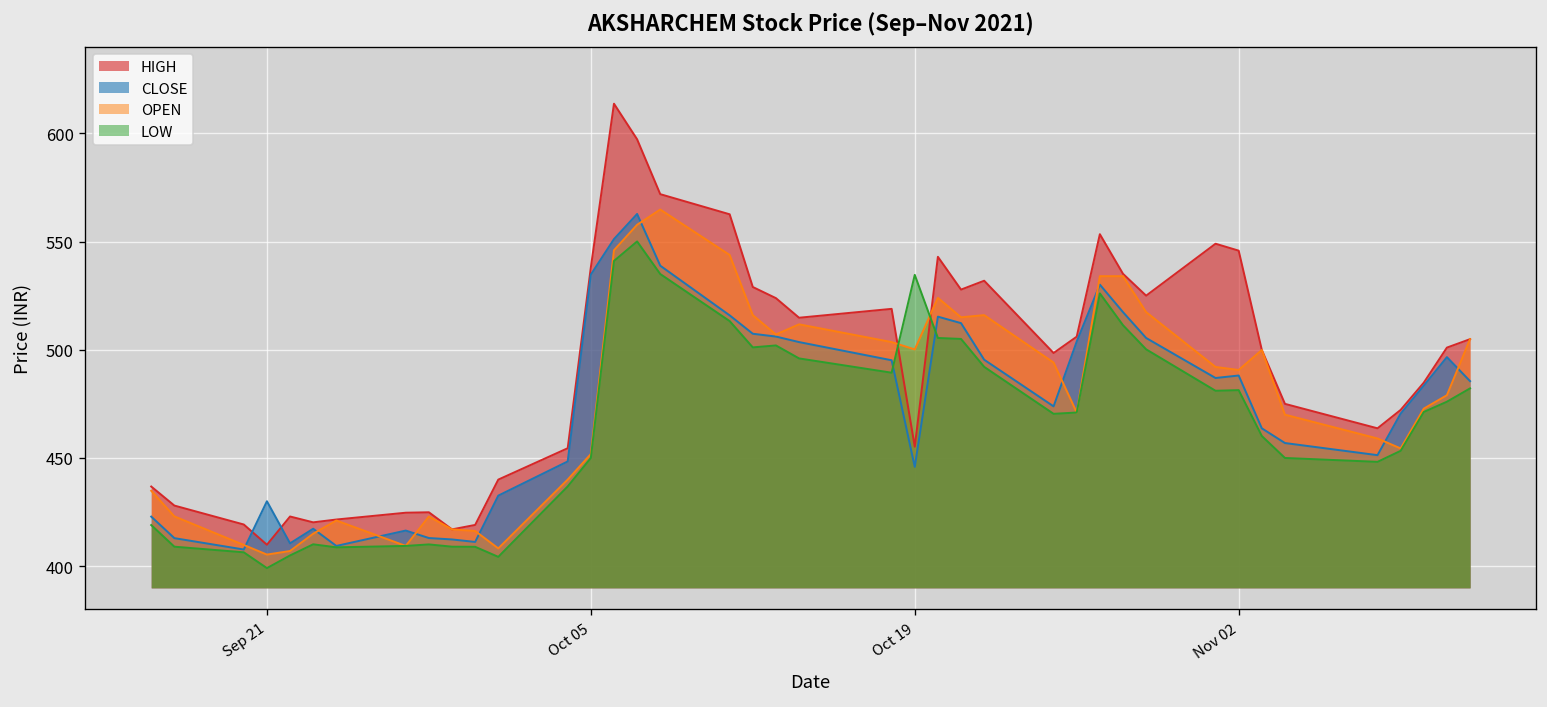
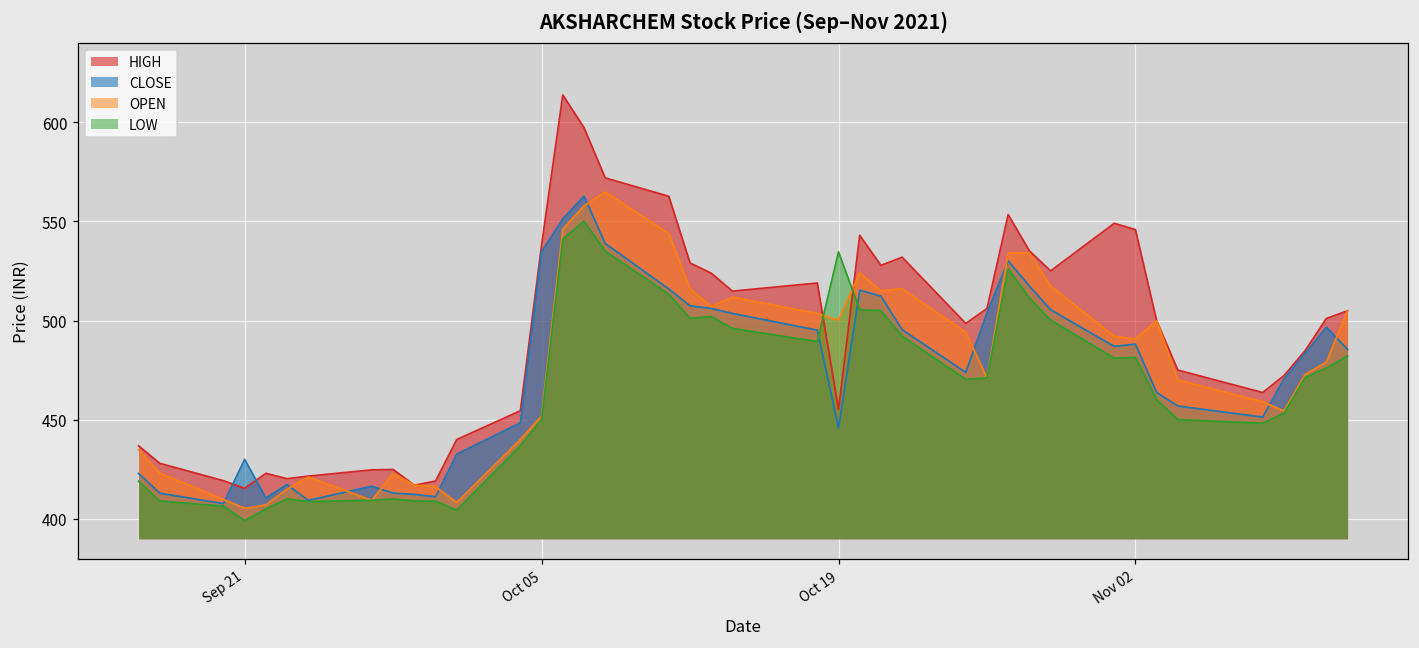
HIGH, Sep 21: 410 -> 415
